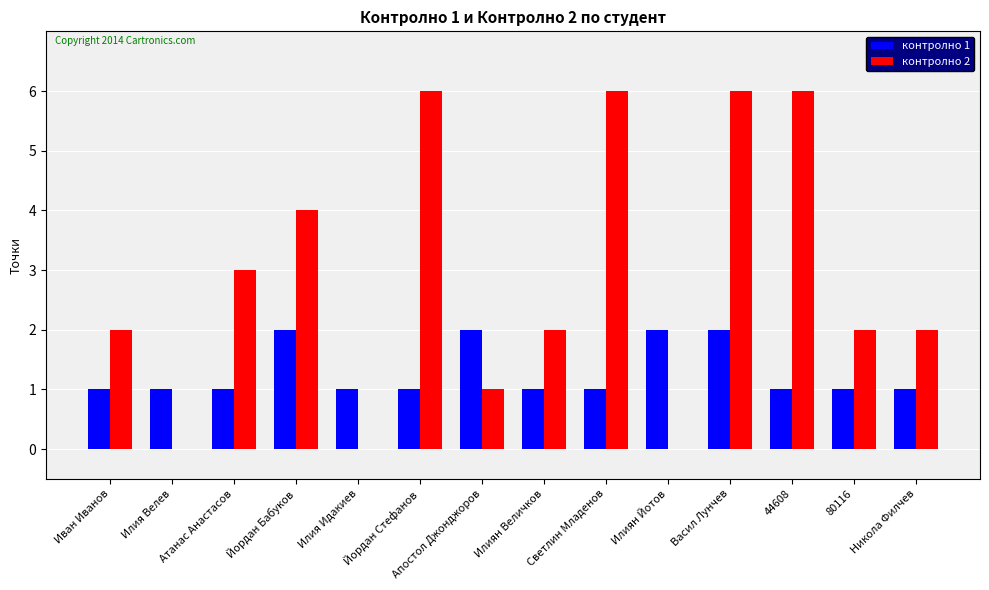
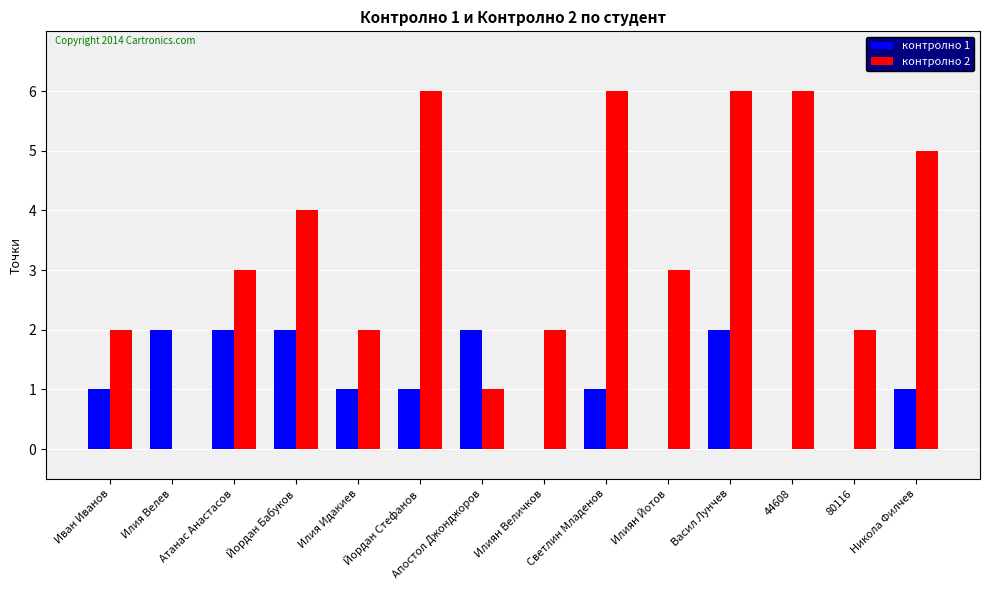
контролно 1, Илия Велев: 1 -> 2
контролно 1, Атанас Анастасов: 1 -> 2
контролно 2, Илия Идакиев: 0 -> 2
контролно 1, Илиян Величков: 1 -> 0
контролно 1, Илиян Йотов: 2 -> 0
контролно 2, Илиян Йотов: 0 -> 3
контролно 1, 44608: 1 -> 0
контролно 1, 80116: 1 -> 0
контролно 2, Никола Филчев: 2 -> 5
